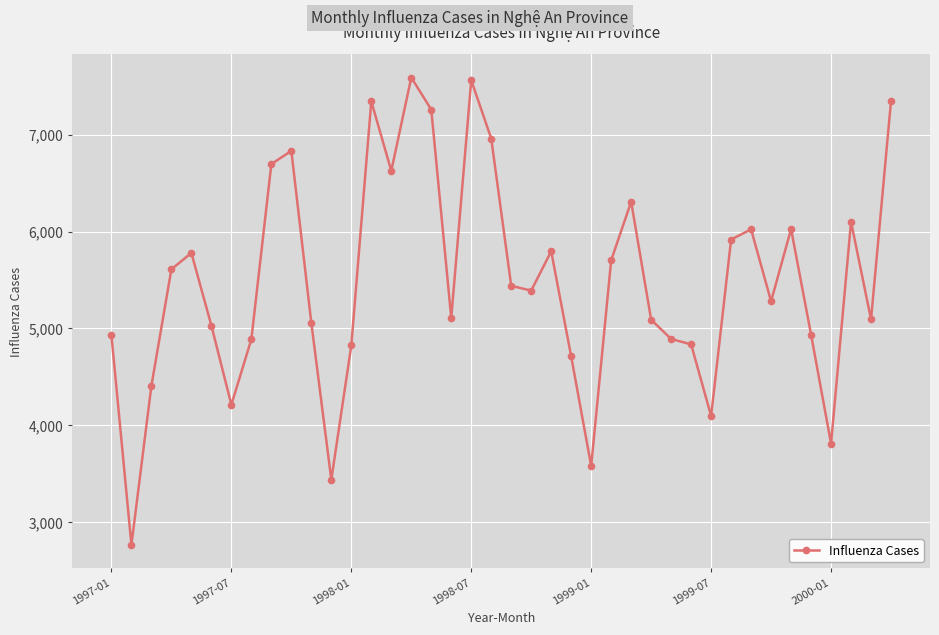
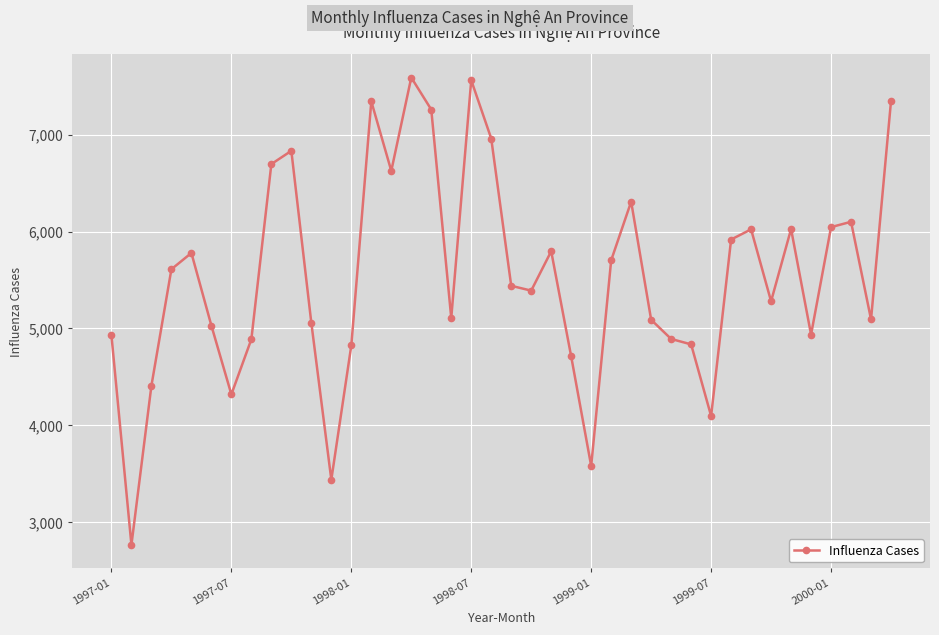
1997-07: 4,200 -> 4,300
2000-01: 3,800 -> 6,000
